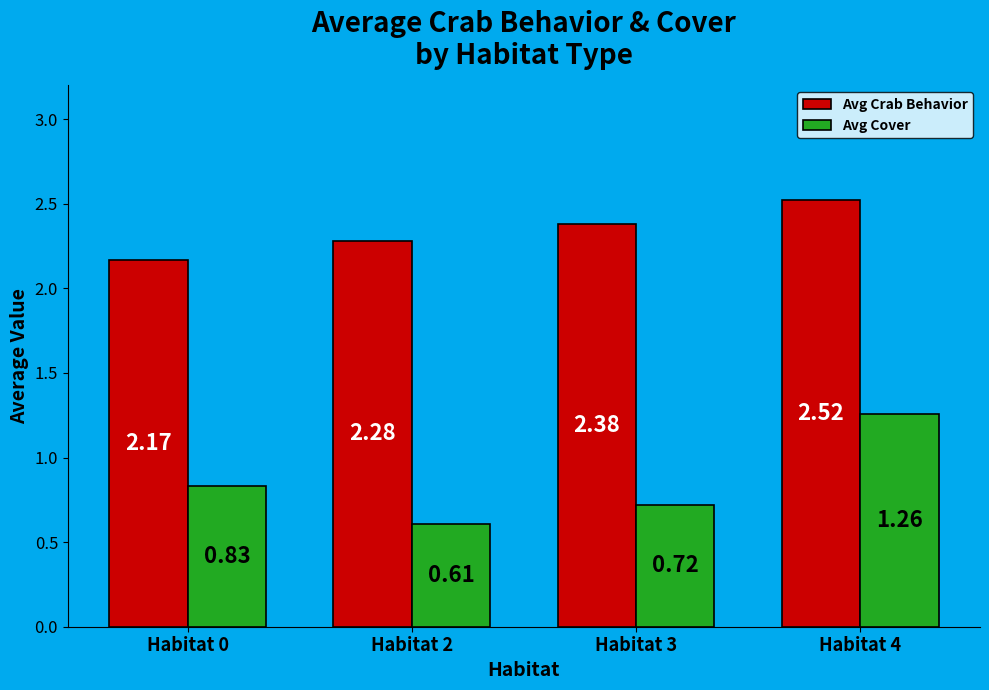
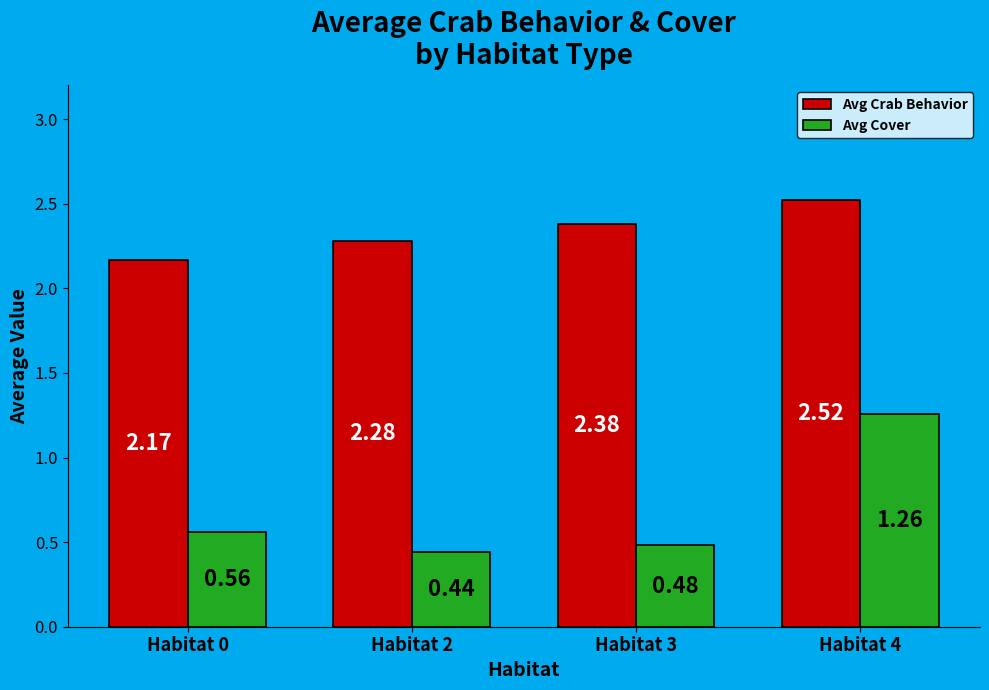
Avg Cover, Habitat 0: 0.83 -> 0.56
Avg Cover, Habitat 2: 0.61 -> 0.44
Avg Cover, Habitat 3: 0.72 -> 0.48
